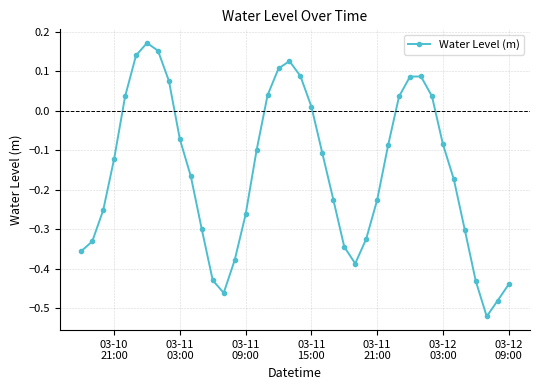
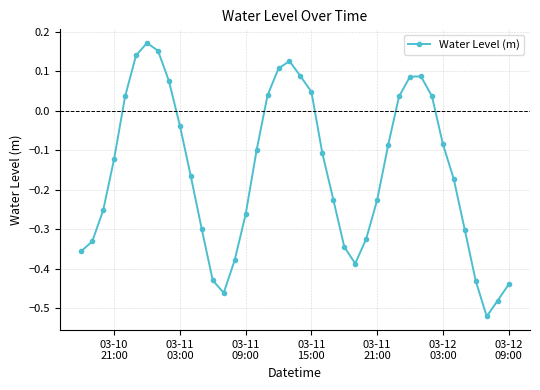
03-11 03:00: -0.07 -> -0.04
03-11 15:00: 0.01 -> 0.05
